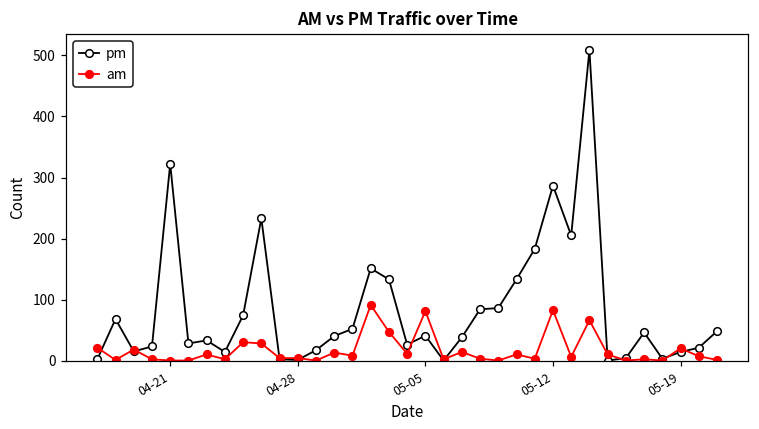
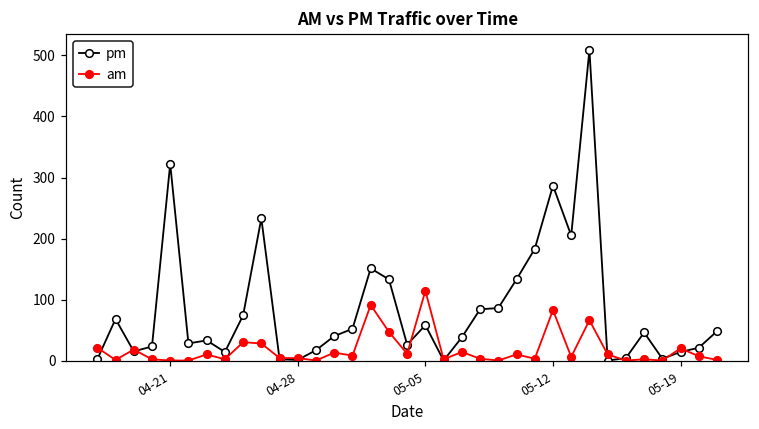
pm, 05-05: 40 -> 60
am, 05-05: 80 -> 110
